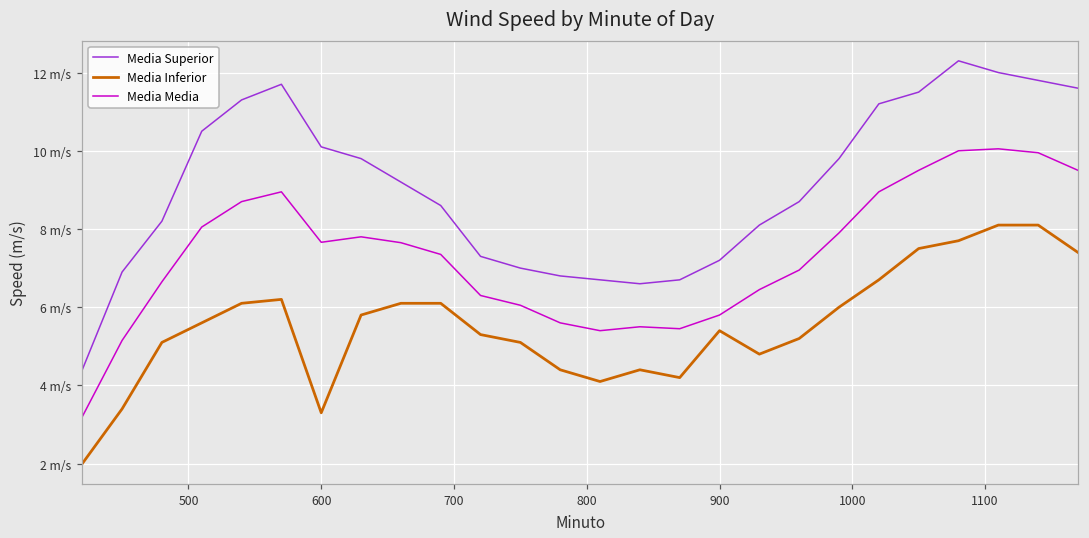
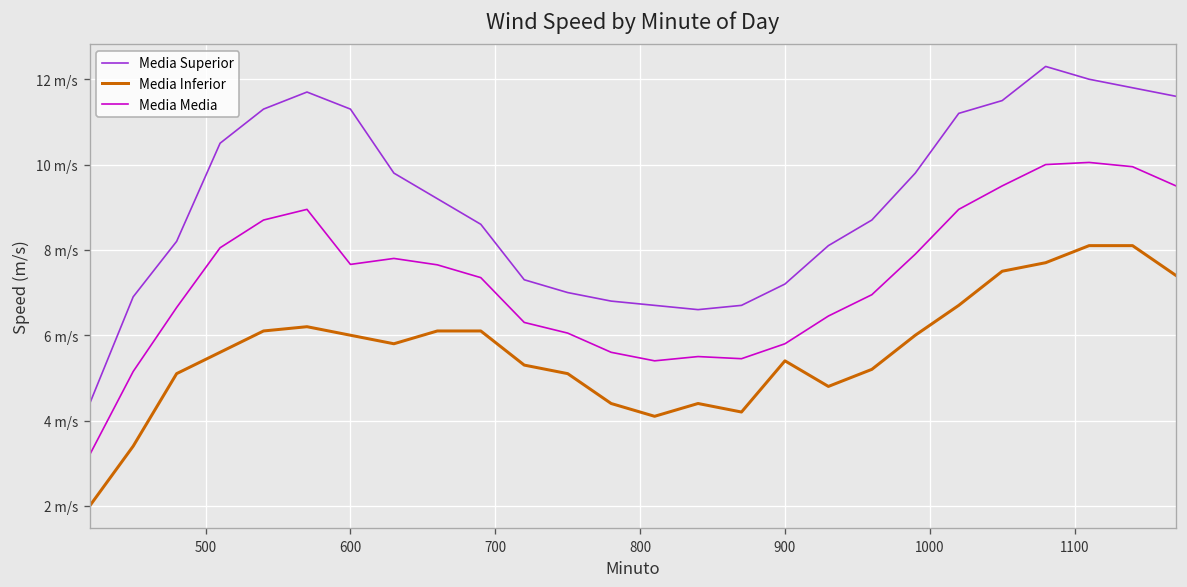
Media Superior, 600: 10.1 m/s -> 11.3 m/s
Media Inferior, 600: 3.3 m/s -> 6.0 m/s
